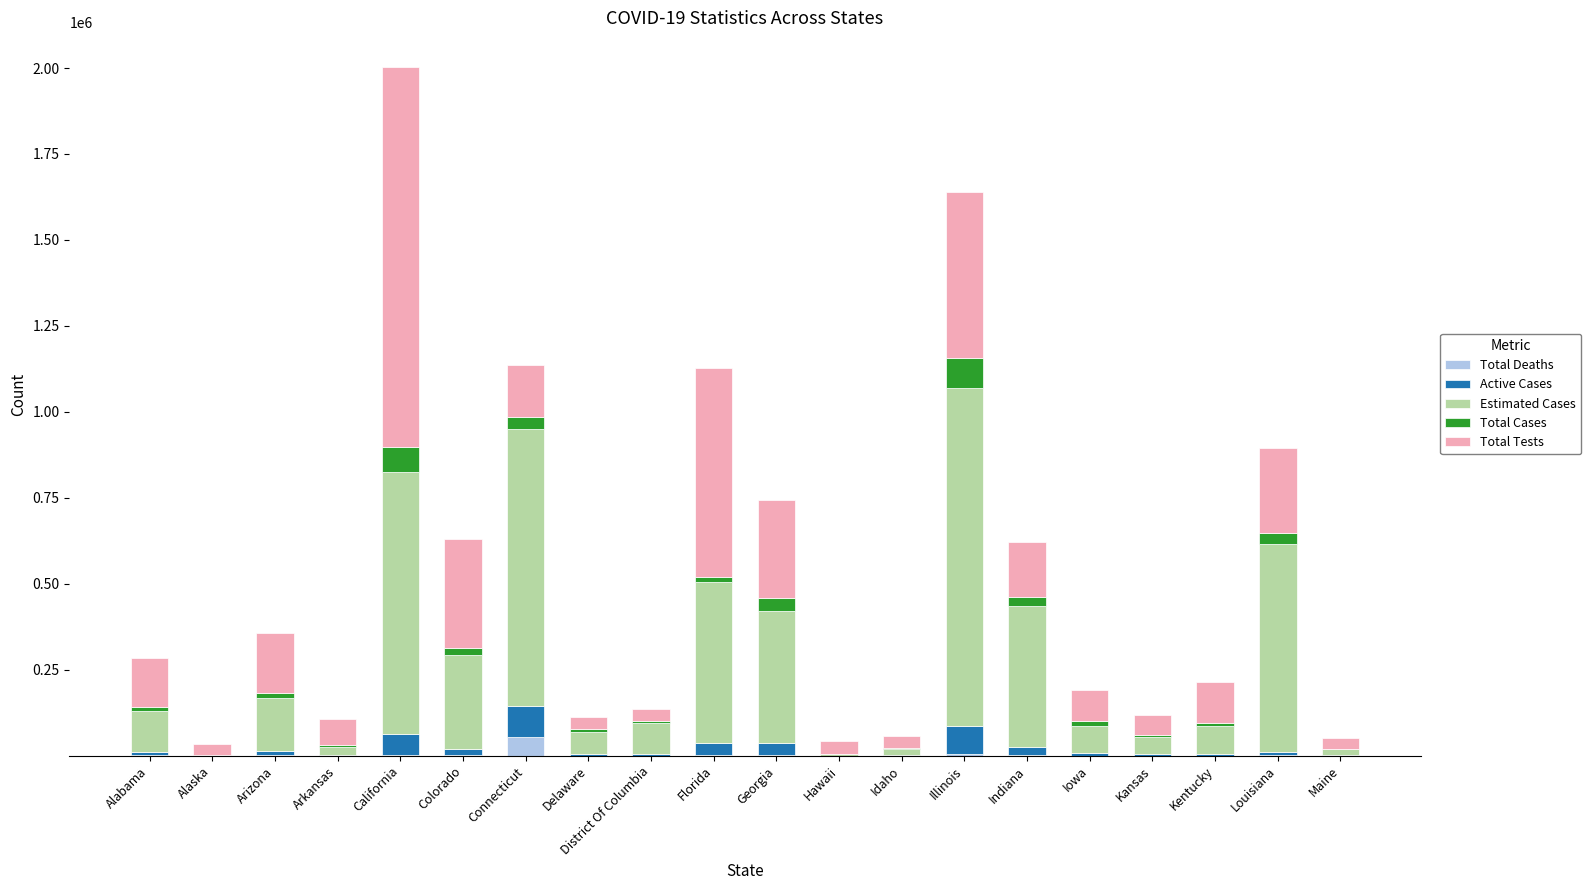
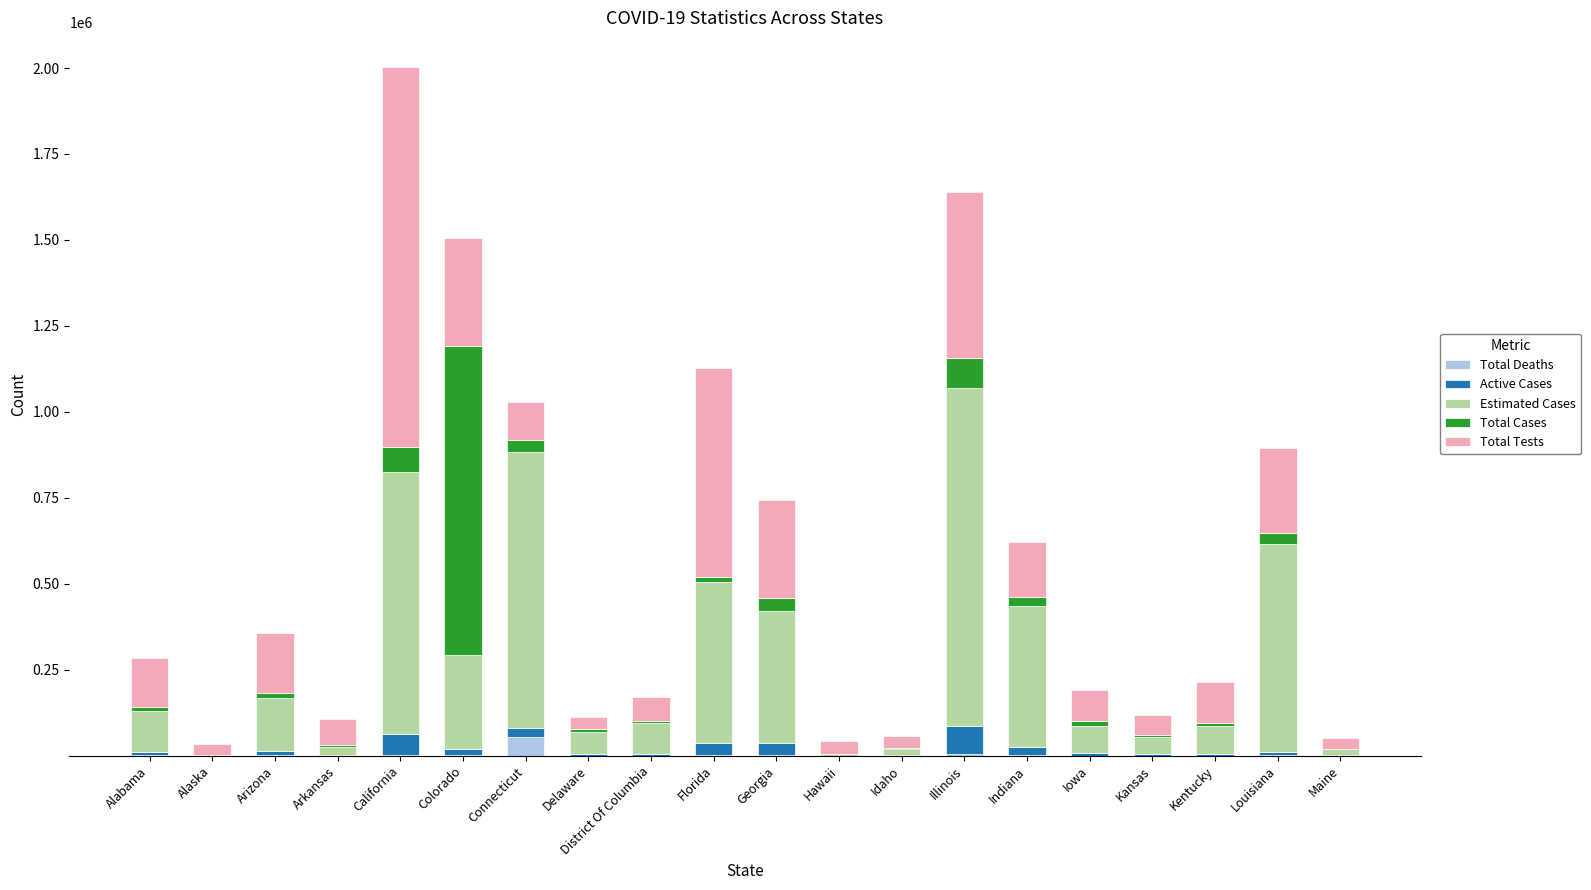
Total Cases, Colorado: 20000 -> 900000
Active Cases, Connecticut: 90000 -> 30000
Total Tests, Connecticut: 150000 -> 110000
Total Tests, District Of Columbia: 30000 -> 70000
